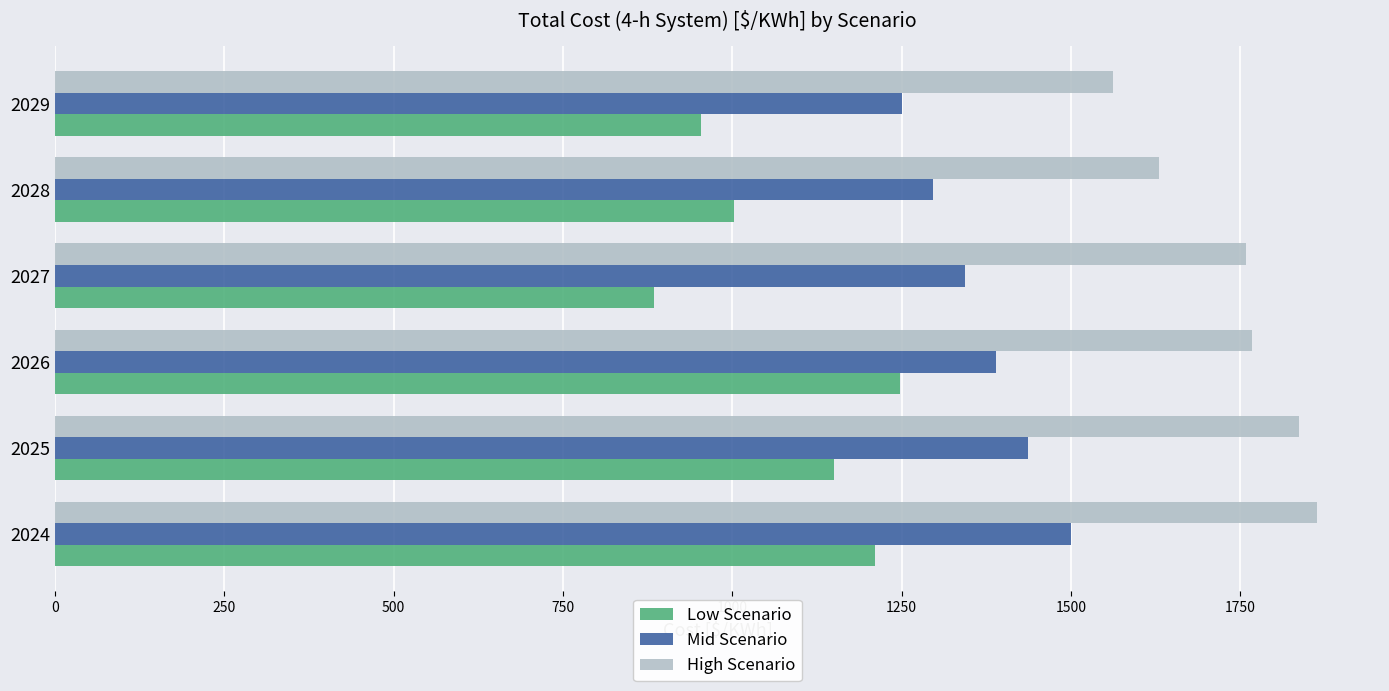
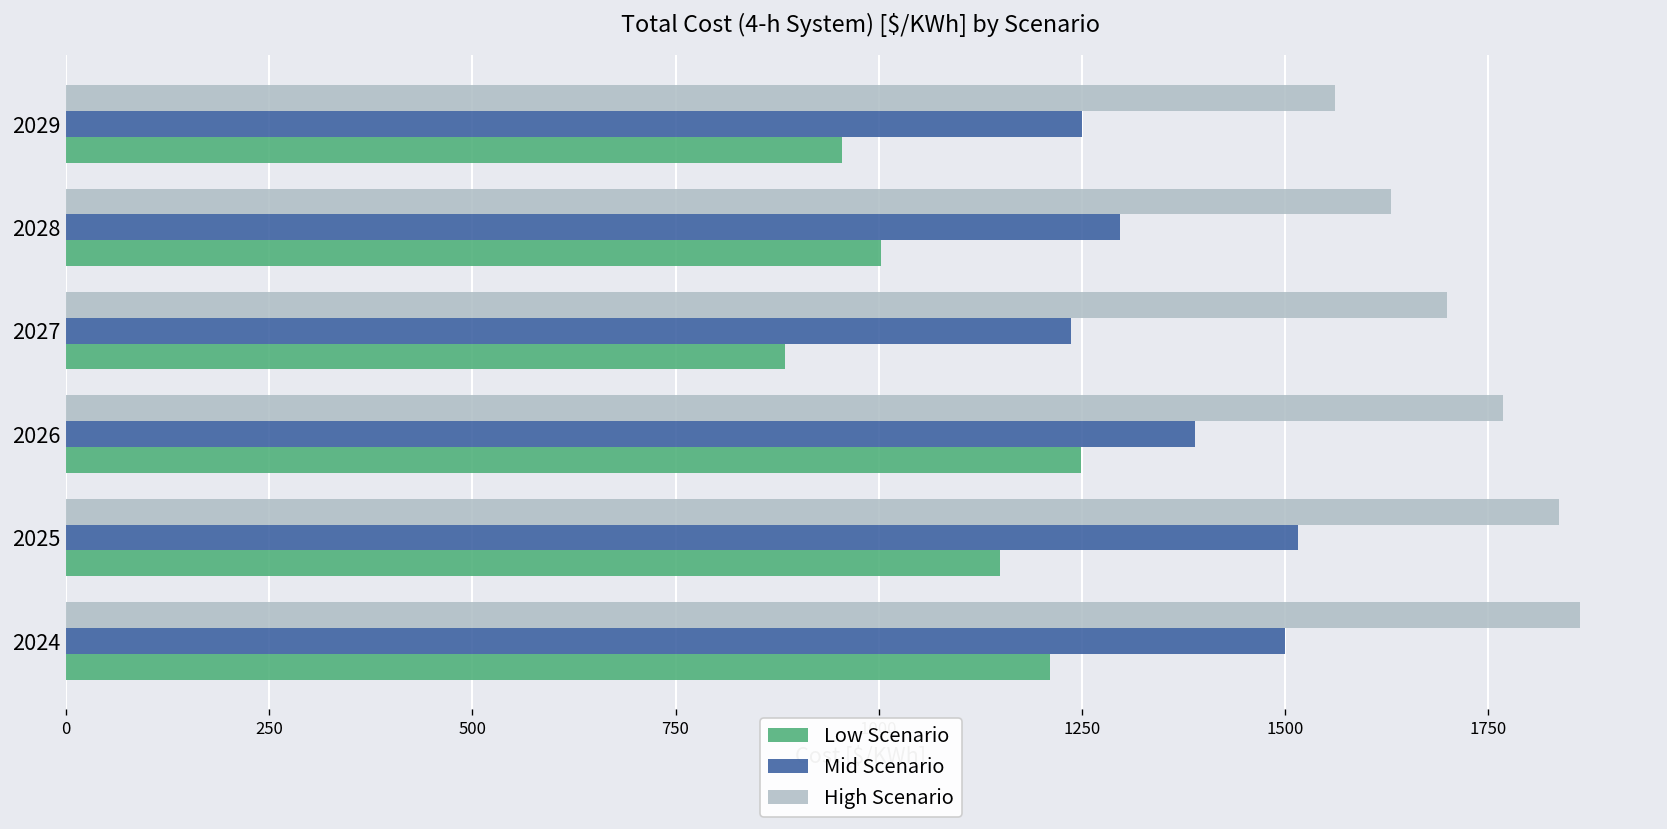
High Scenario, 2027: 1760 -> 1700
Mid Scenario, 2027: 1340 -> 1240
Mid Scenario, 2025: 1440 -> 1520
